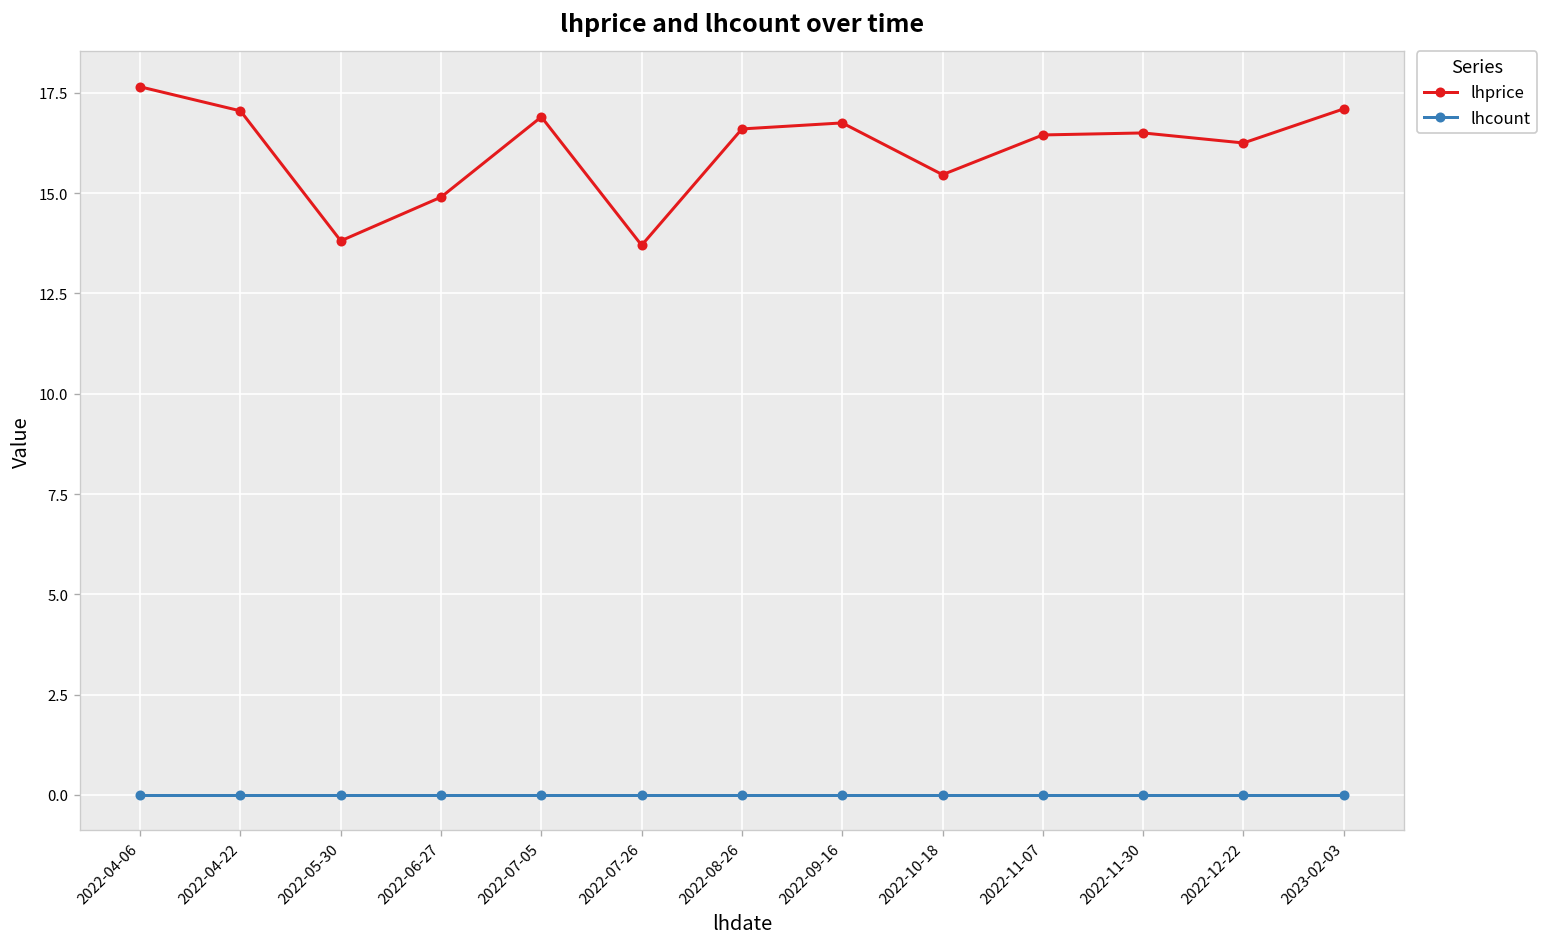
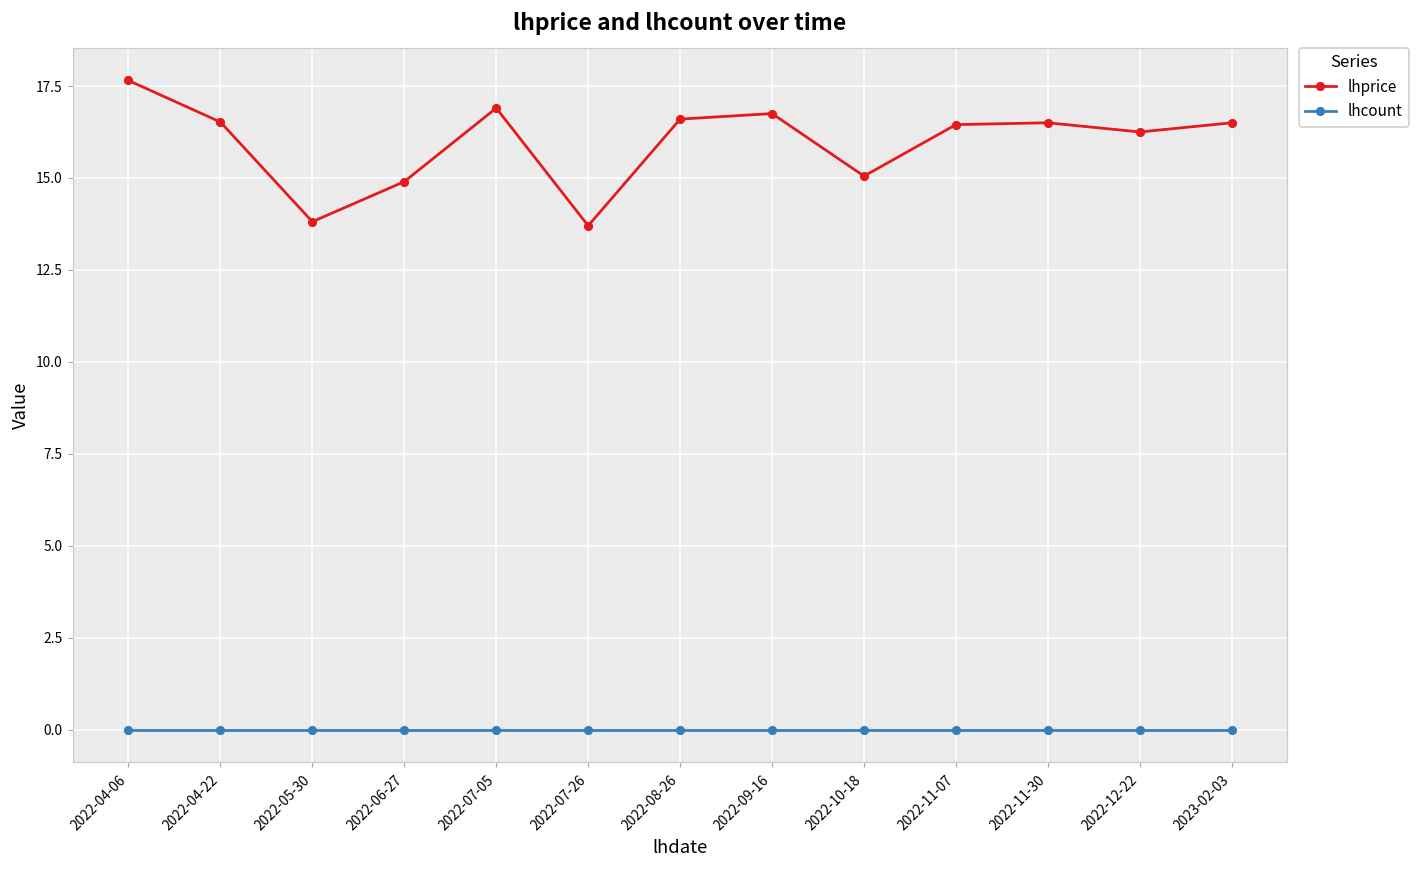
lhprice, 2022-04-22: 17.1 -> 16.5
lhprice, 2022-10-18: 15.5 -> 15.1
lhprice, 2023-02-03: 17.1 -> 16.5
